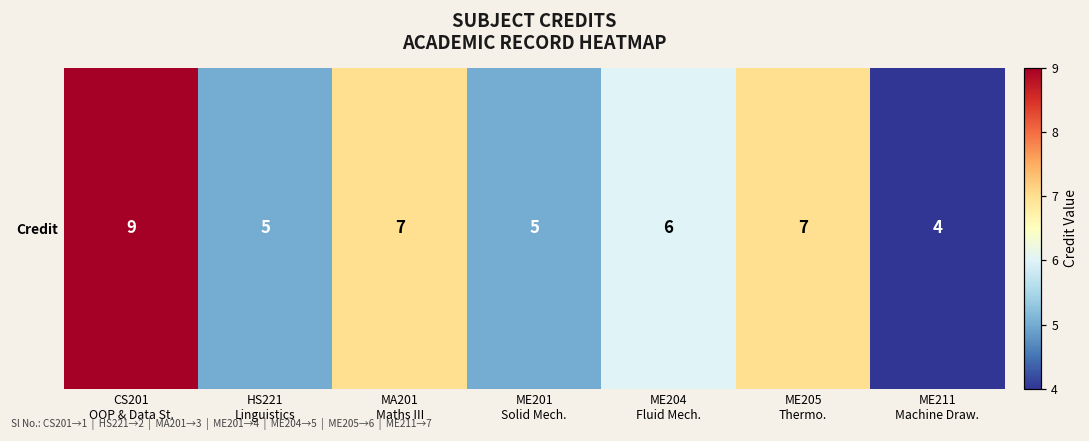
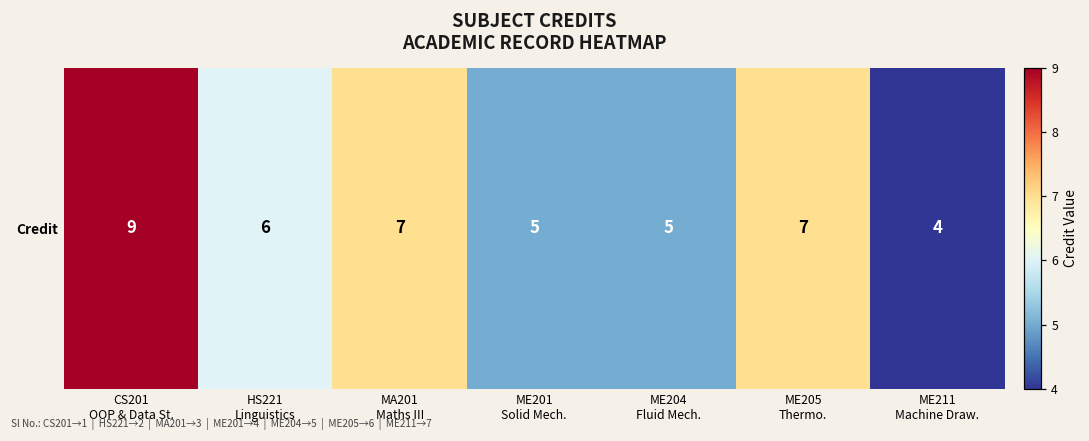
Credit, HS221 Linguistics: 5 -> 6
Credit, ME204 Fluid Mech.: 6 -> 5
